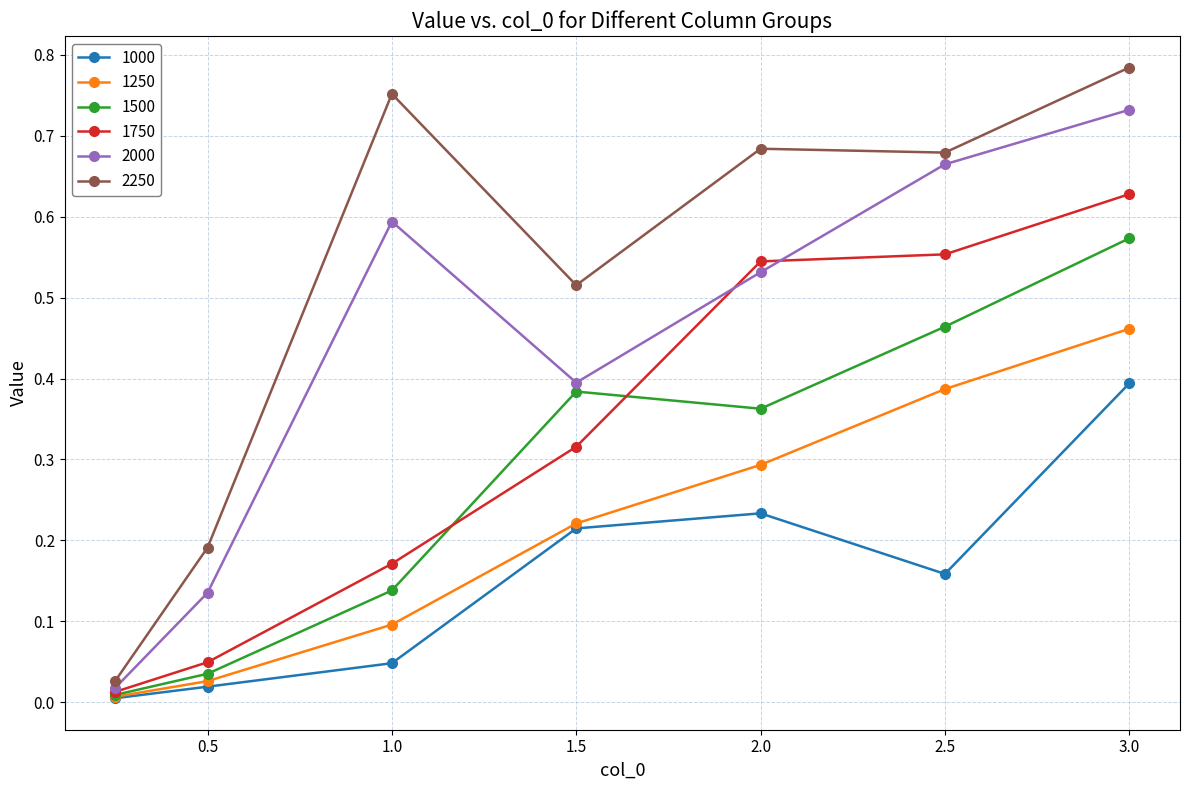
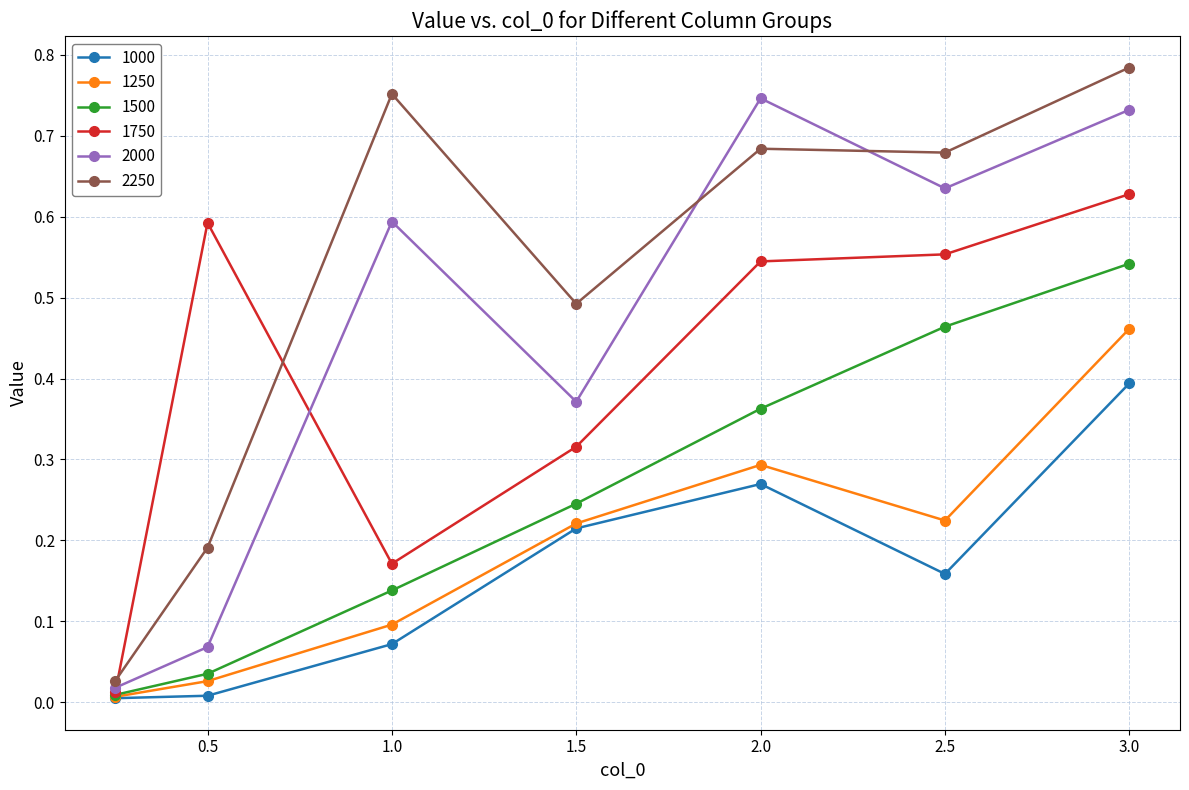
1000, 0.5: 0.02 -> 0.01
1750, 0.5: 0.05 -> 0.59
2000, 0.5: 0.14 -> 0.07
1000, 1.0: 0.05 -> 0.07
1500, 1.5: 0.38 -> 0.25
2000, 1.5: 0.39 -> 0.37
2250, 1.5: 0.52 -> 0.49
1000, 2.0: 0.23 -> 0.27
2000, 2.0: 0.53 -> 0.75
1250, 2.5: 0.39 -> 0.22
2000, 2.5: 0.66 -> 0.64
1500, 3.0: 0.57 -> 0.54
